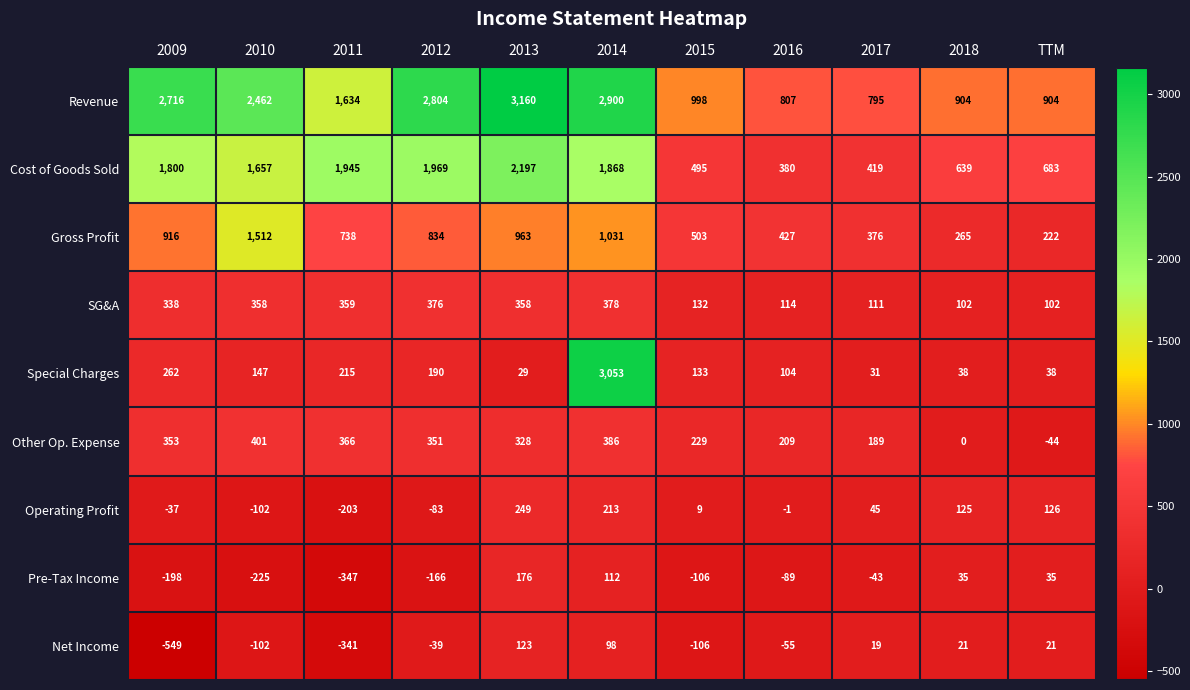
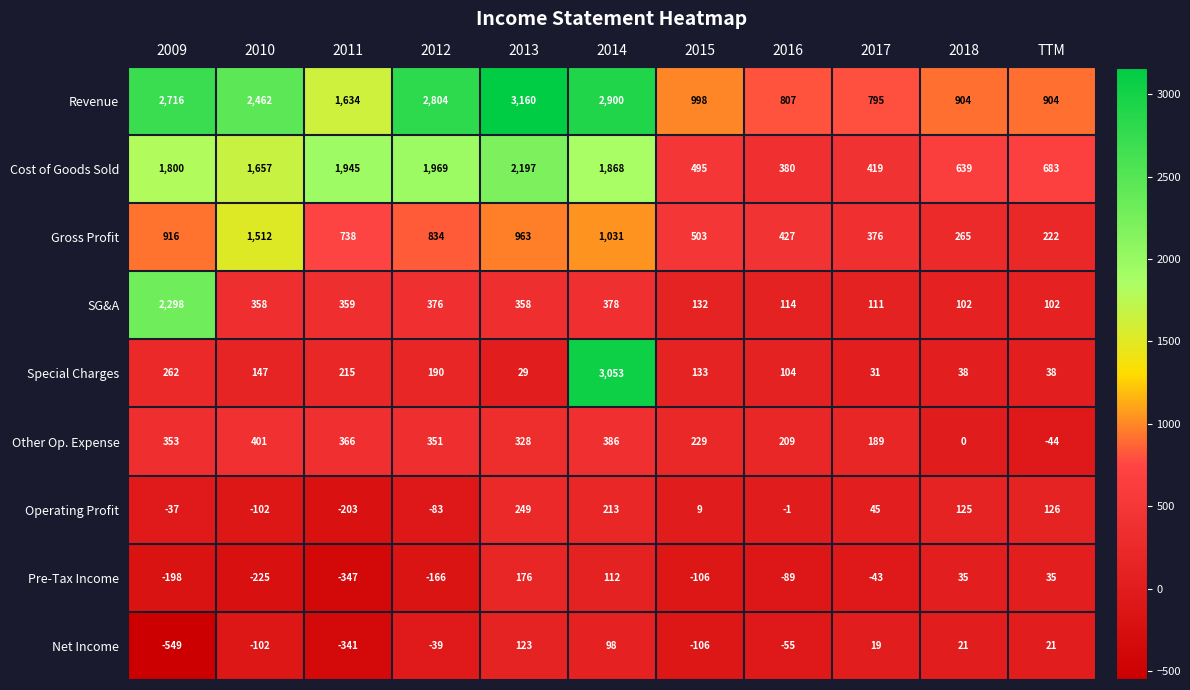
SG&A, 2009: 338 -> 2,298
